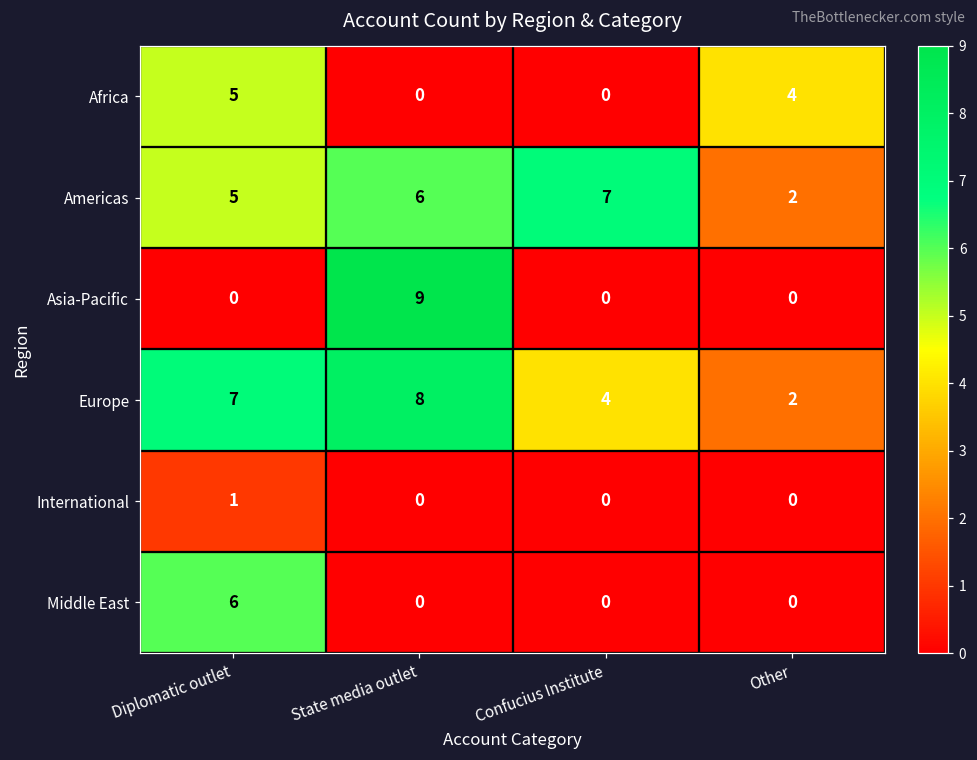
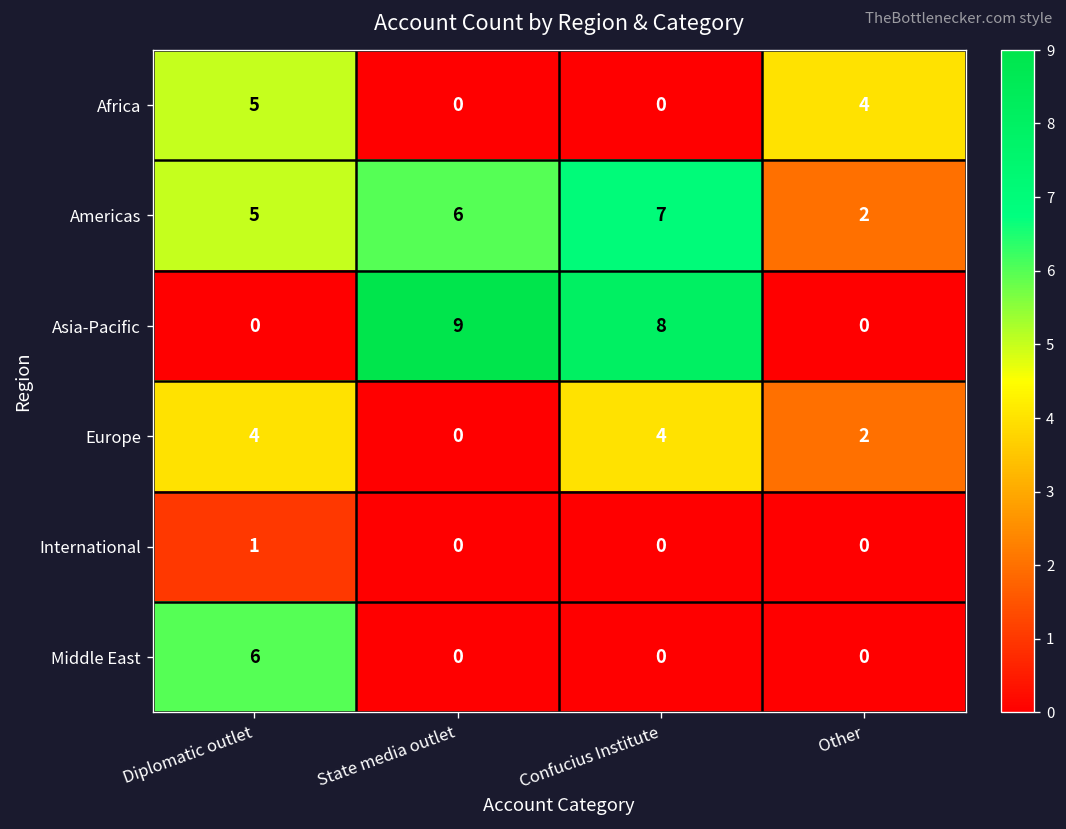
Asia-Pacific, Confucius Institute: 0 -> 8
Europe, Diplomatic outlet: 7 -> 4
Europe, State media outlet: 8 -> 0
